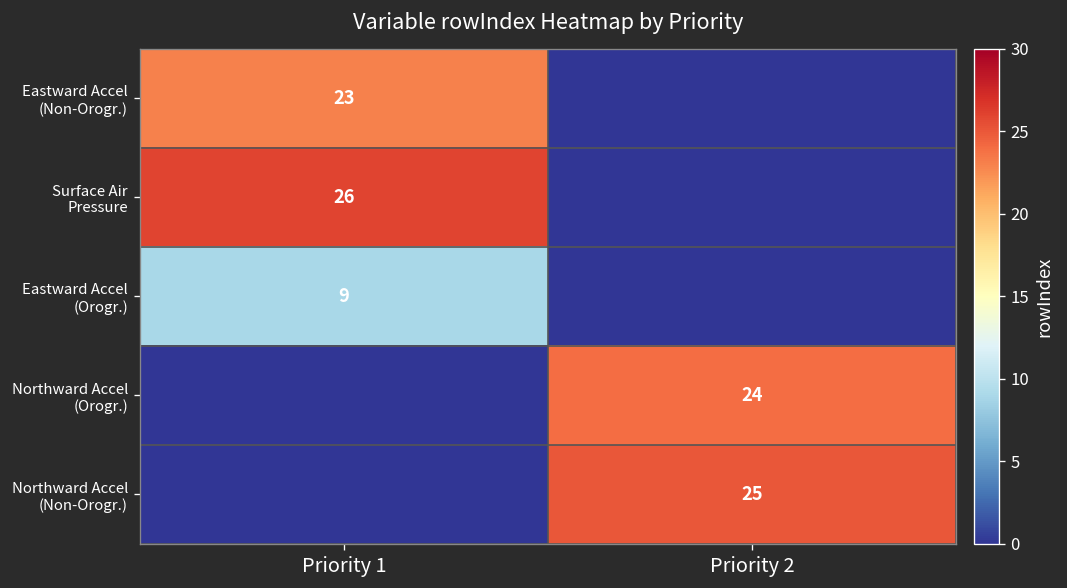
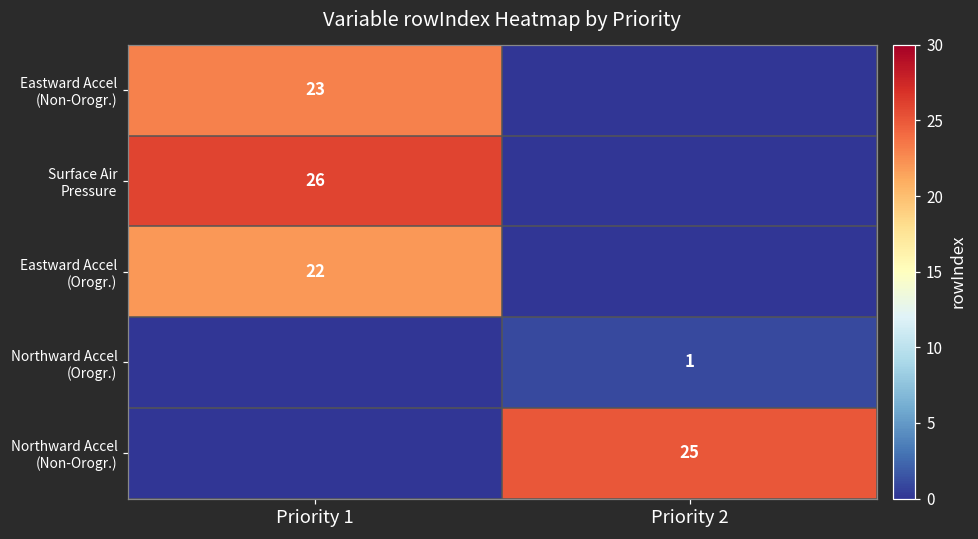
Eastward Accel (Orogr.), Priority 1: 9 -> 22
Northward Accel (Orogr.), Priority 2: 24 -> 1
